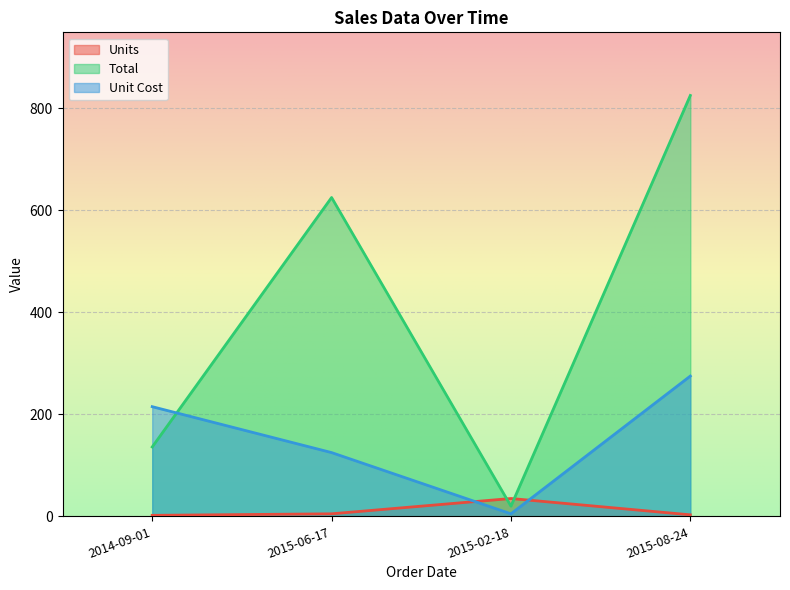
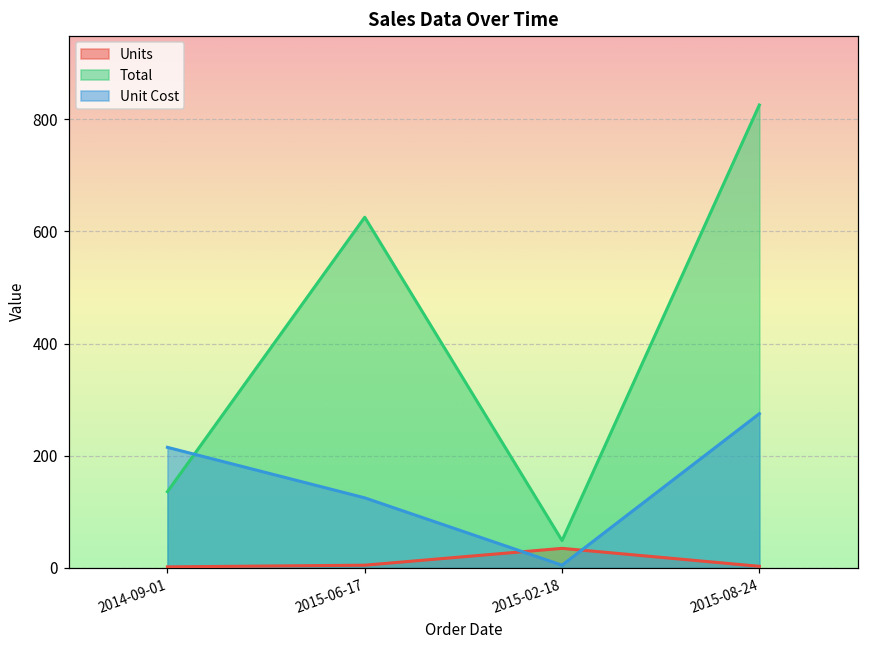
Total, 2015-02-18: 20 -> 50
